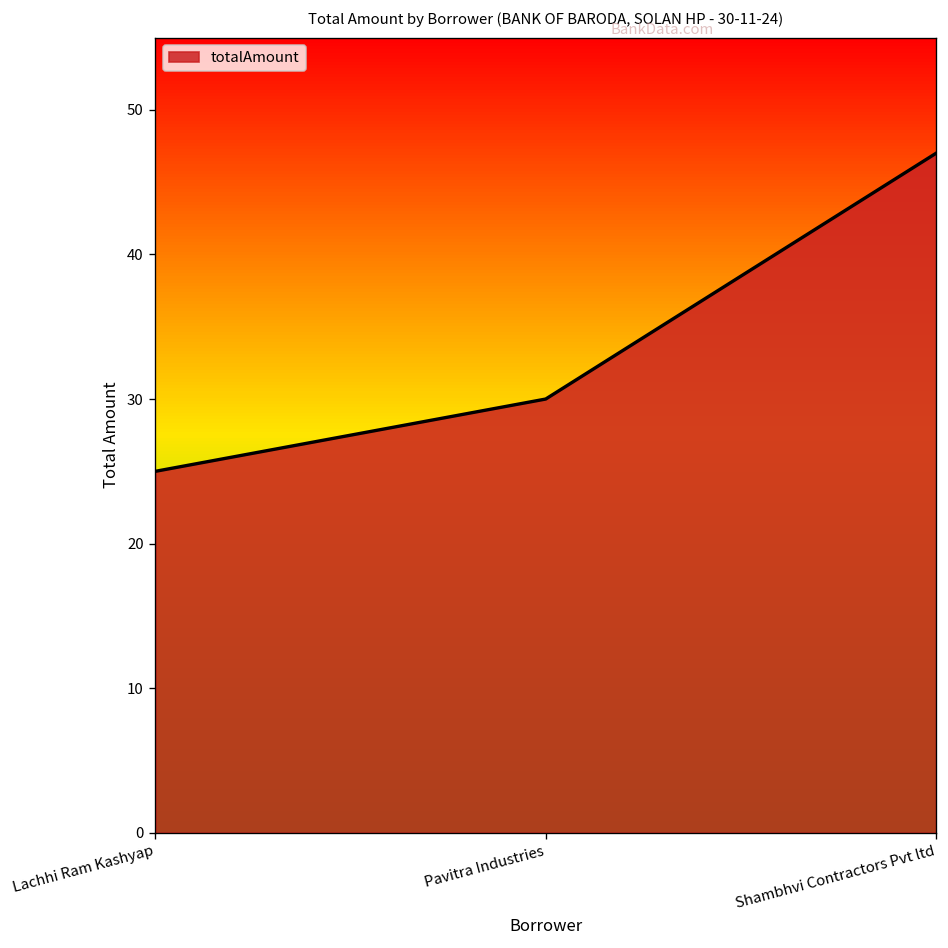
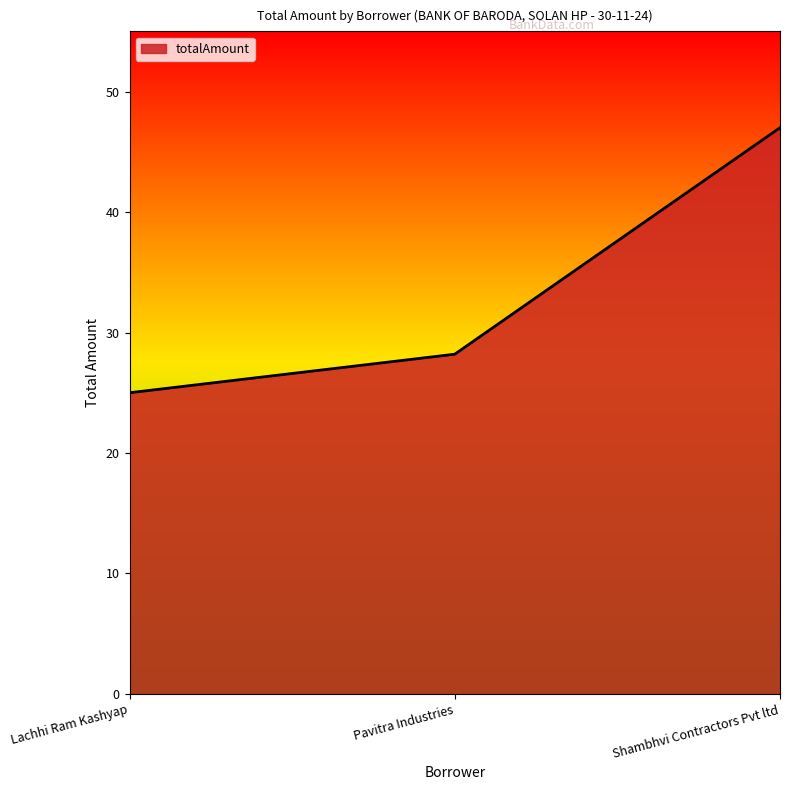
Pavitra Industries: 30.0 -> 28.2
